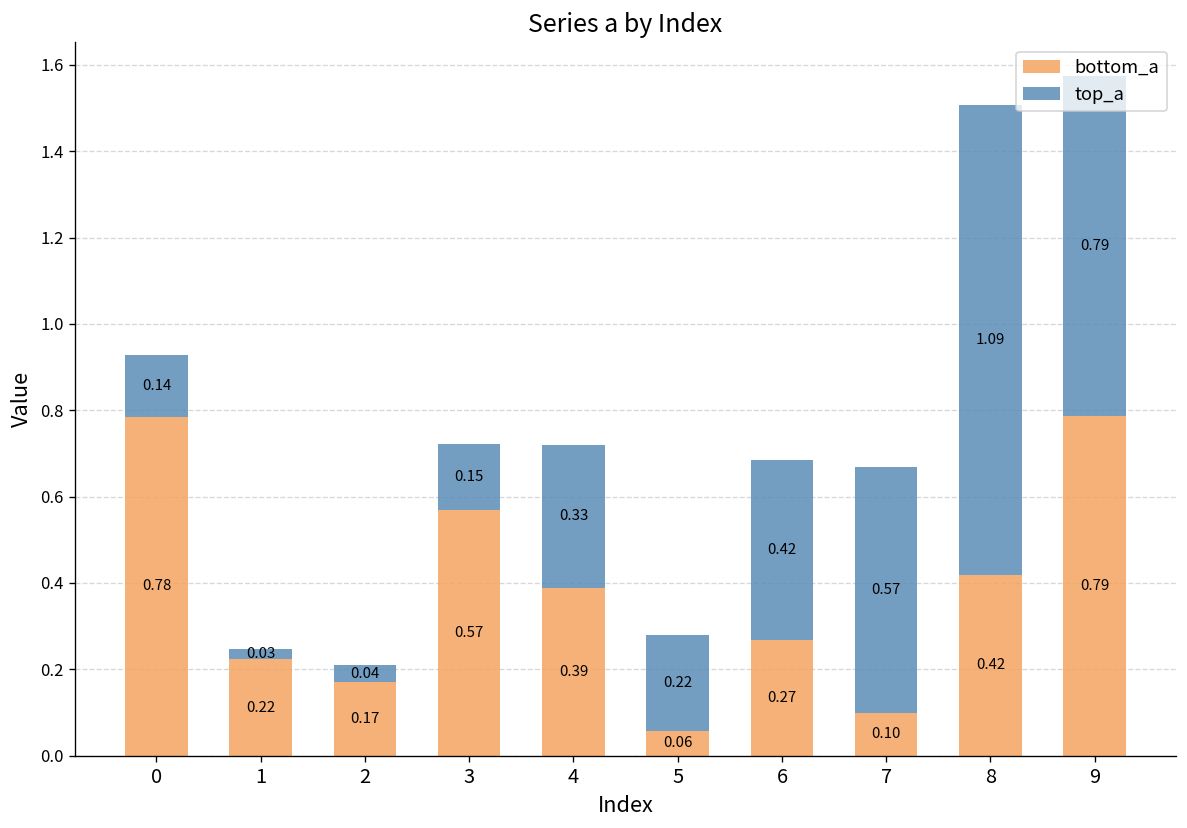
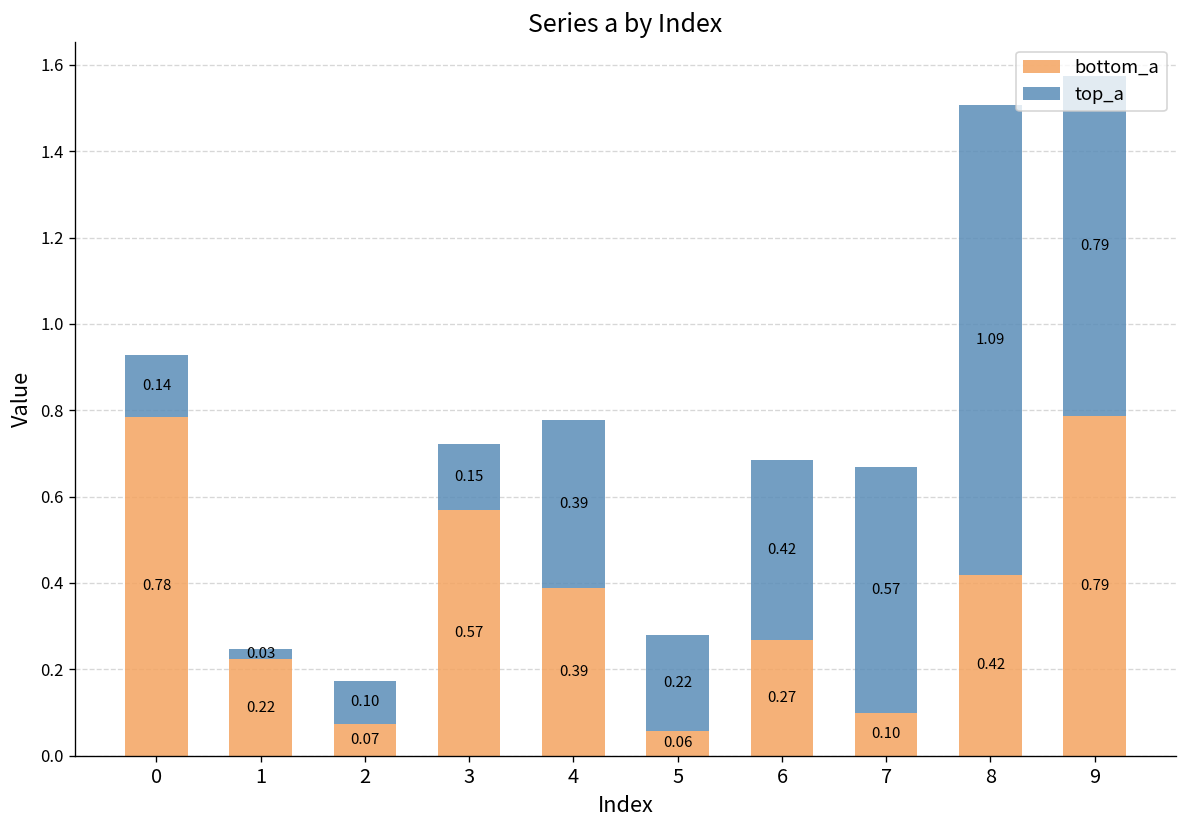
bottom_a, 2: 0.17 -> 0.07
top_a, 2: 0.04 -> 0.10
top_a, 4: 0.33 -> 0.39
